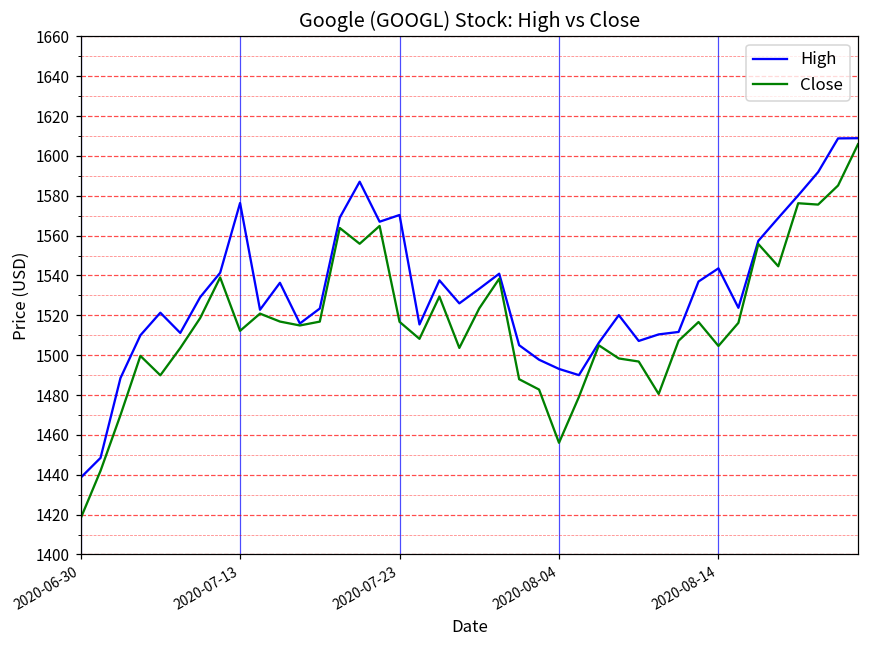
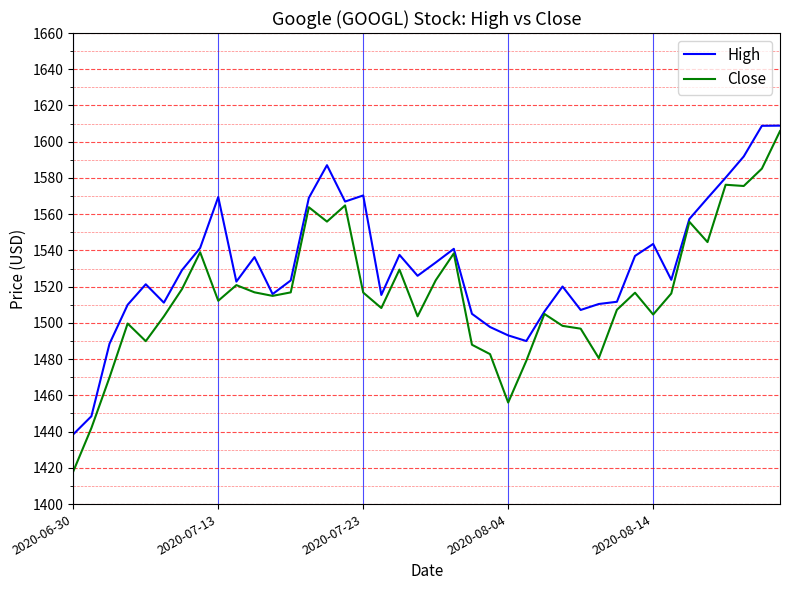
High, 2020-07-13: 1576 -> 1569
